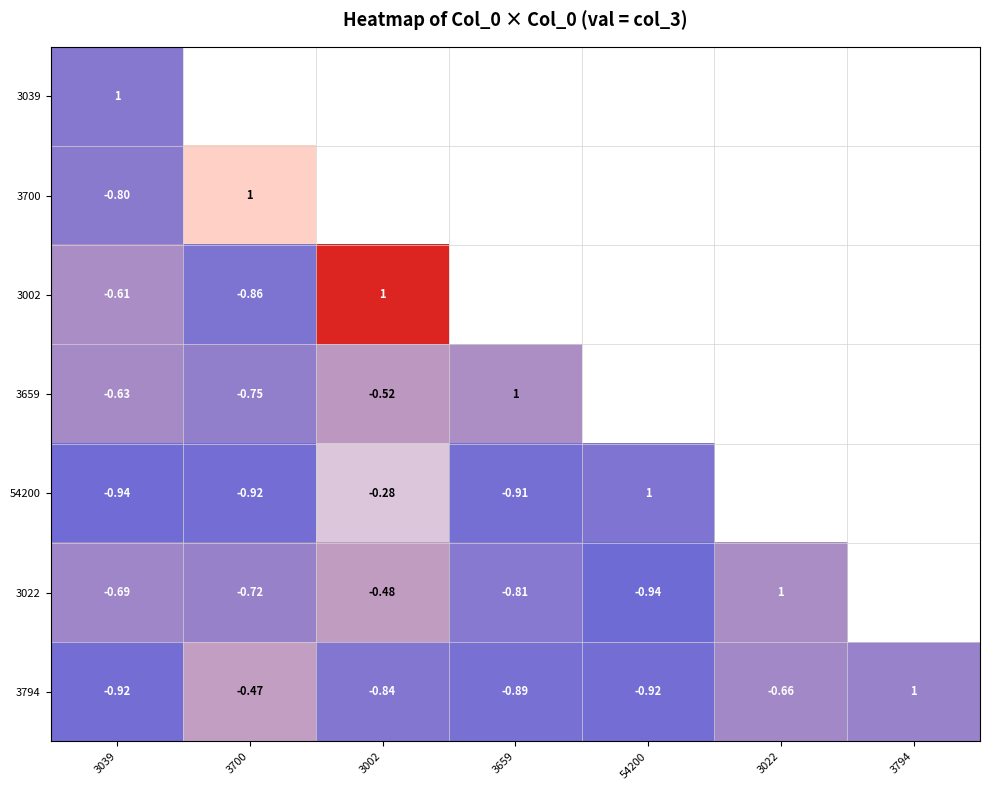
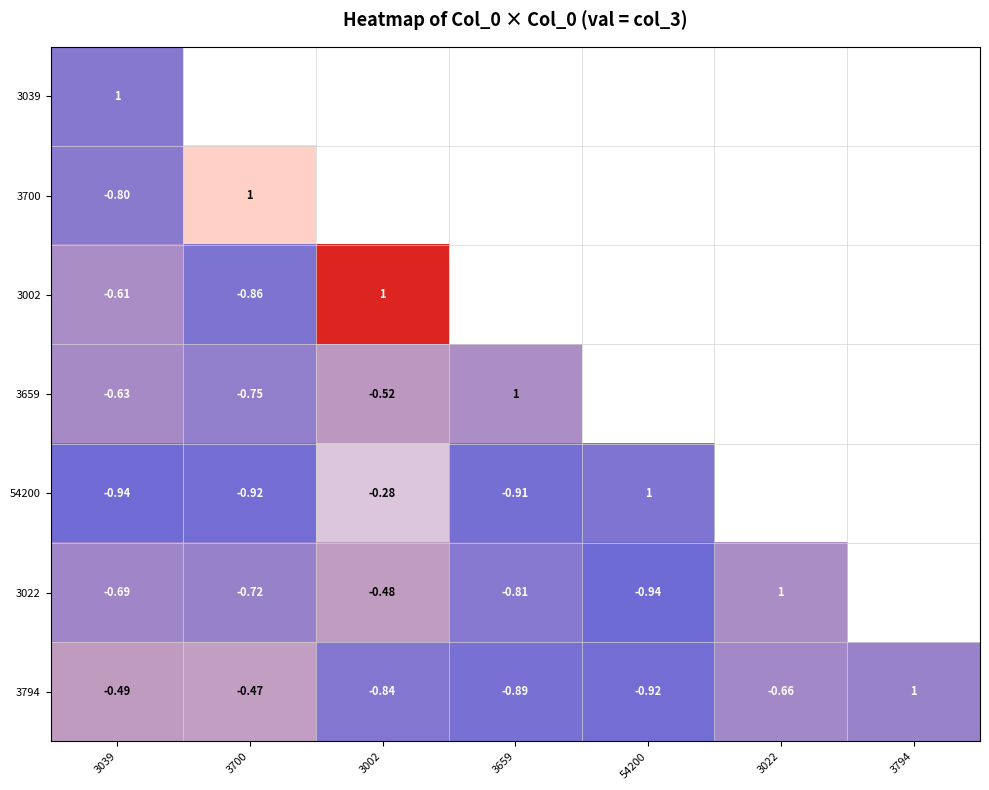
3794, 3039: -0.92 -> -0.49
